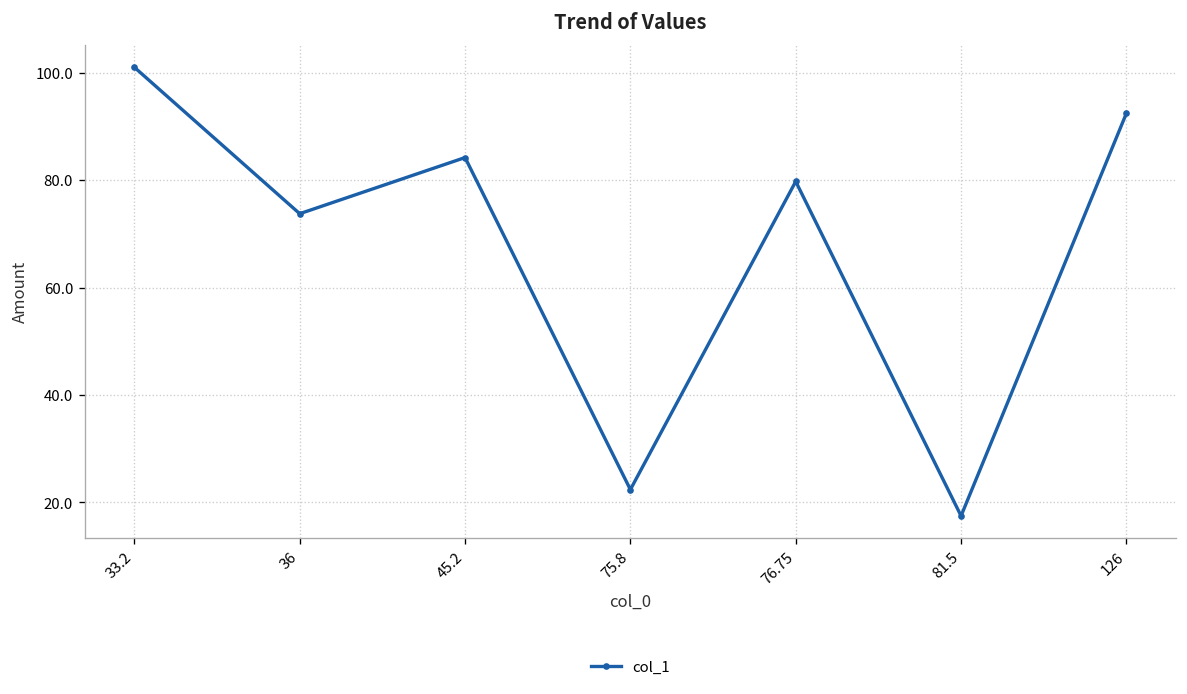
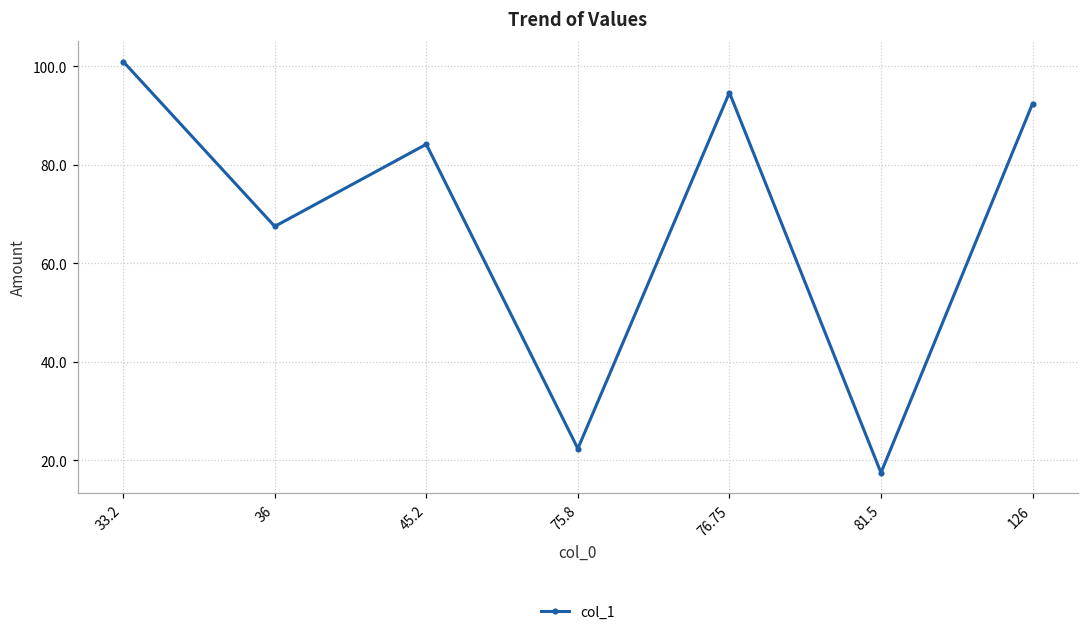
36: 74 -> 68
76.75: 80 -> 95
